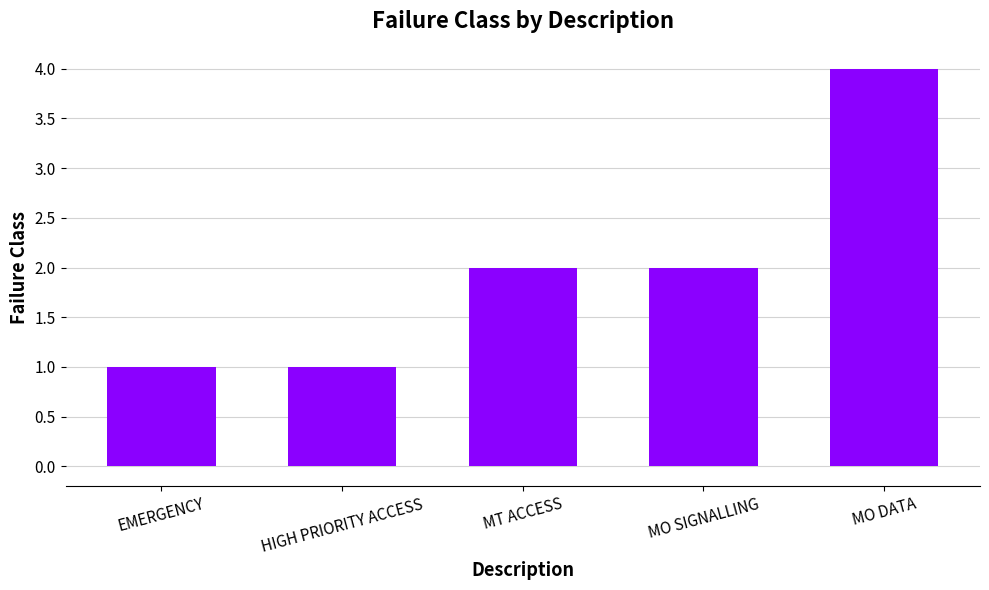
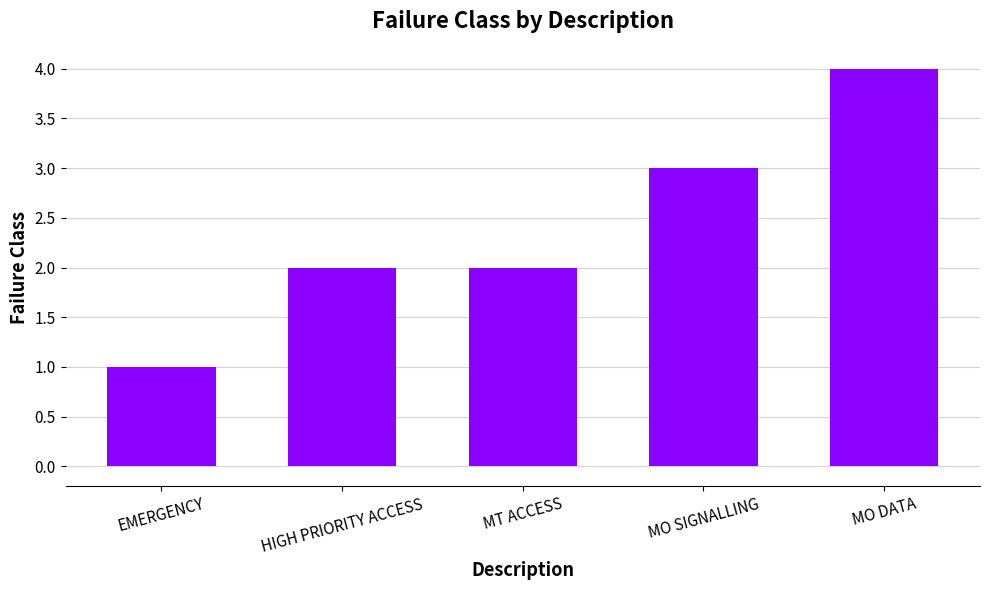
HIGH PRIORITY ACCESS: 1 -> 2
MO SIGNALLING: 2 -> 3
